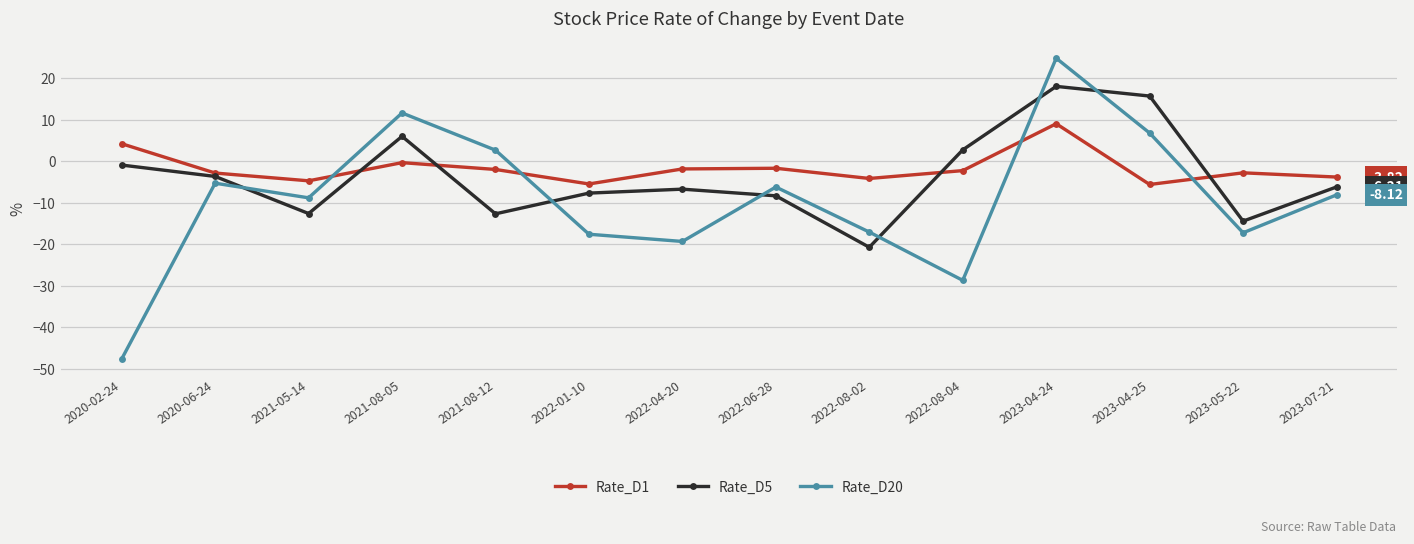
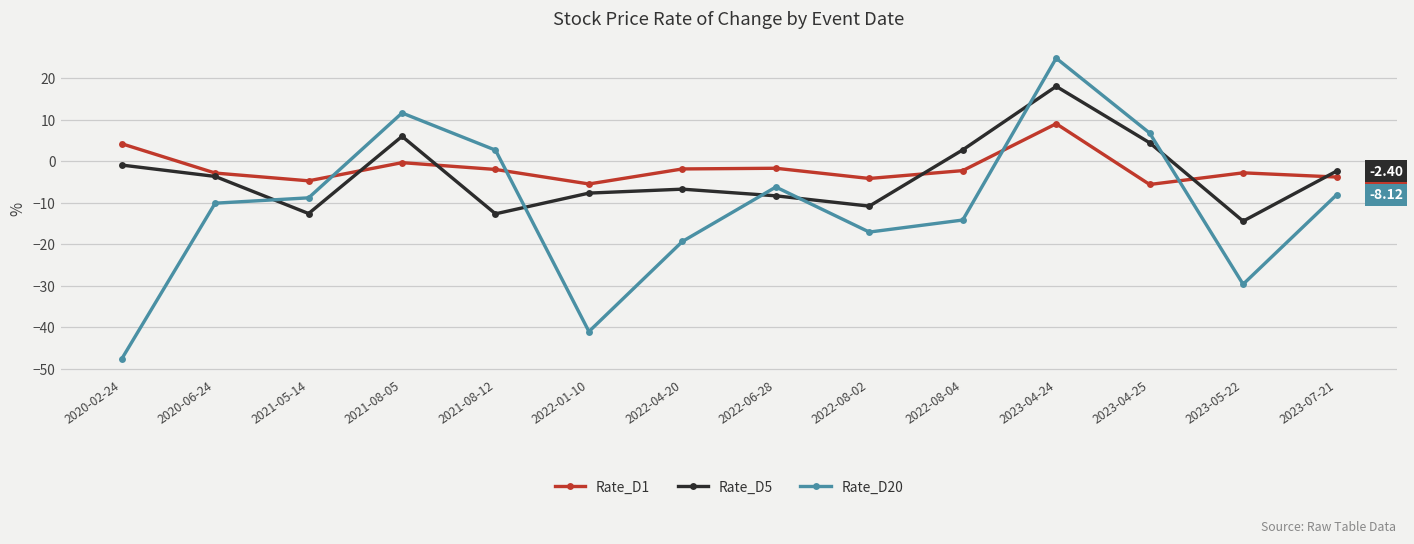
Rate_D20, 2020-06-24: -5 -> -10
Rate_D20, 2022-01-10: -18 -> -41
Rate_D5, 2022-08-02: -21 -> -11
Rate_D20, 2022-08-04: -29 -> -14
Rate_D5, 2023-04-25: 16 -> 4
Rate_D20, 2023-05-22: -17 -> -30
Rate_D5, 2023-07-21: -6.21 -> -2.40
